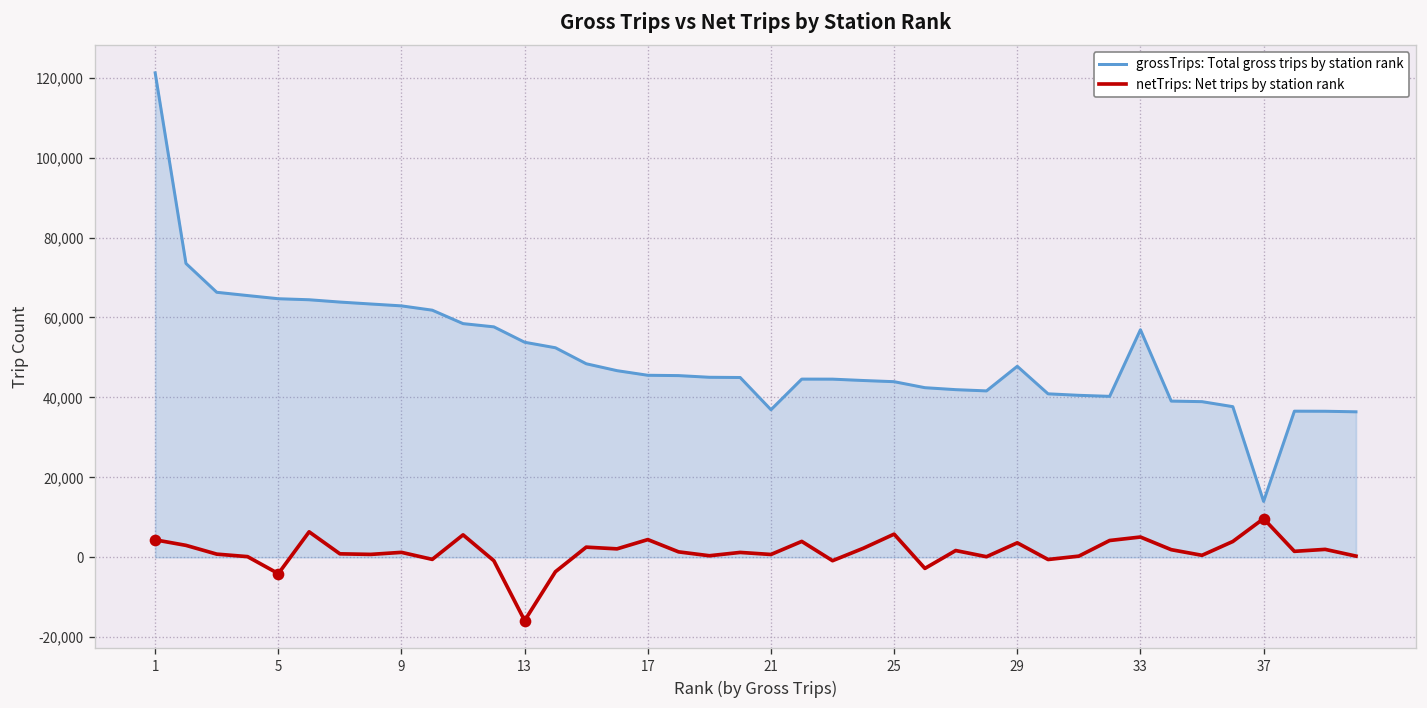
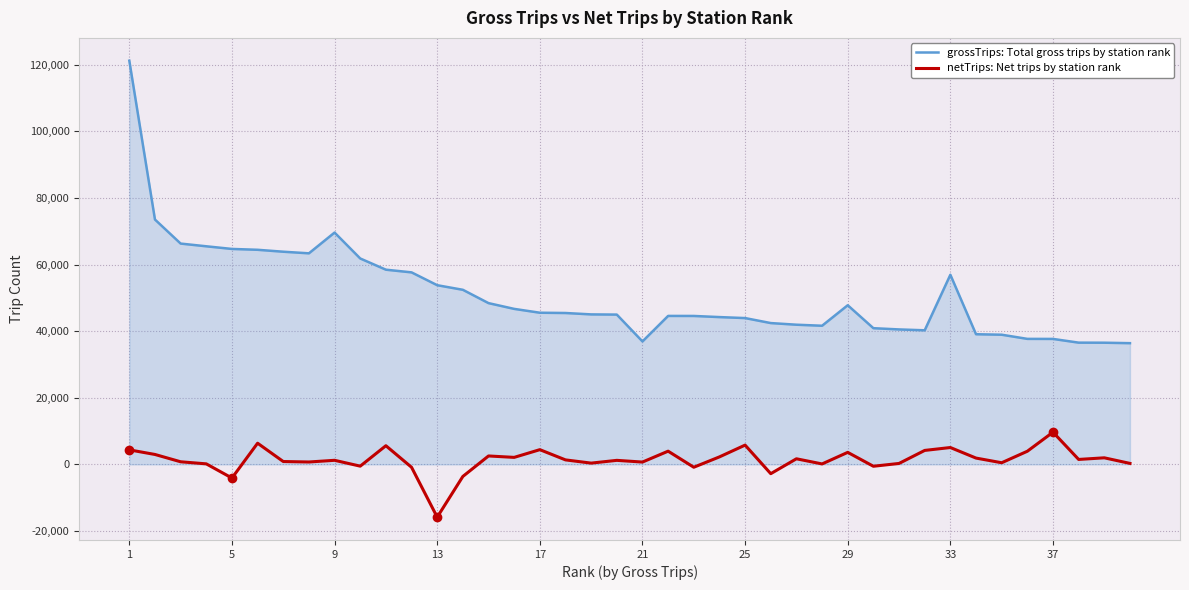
grossTrips: Total gross trips by station rank, 9: 63,000 -> 70,000
grossTrips: Total gross trips by station rank, 37: 14,000 -> 38,000
